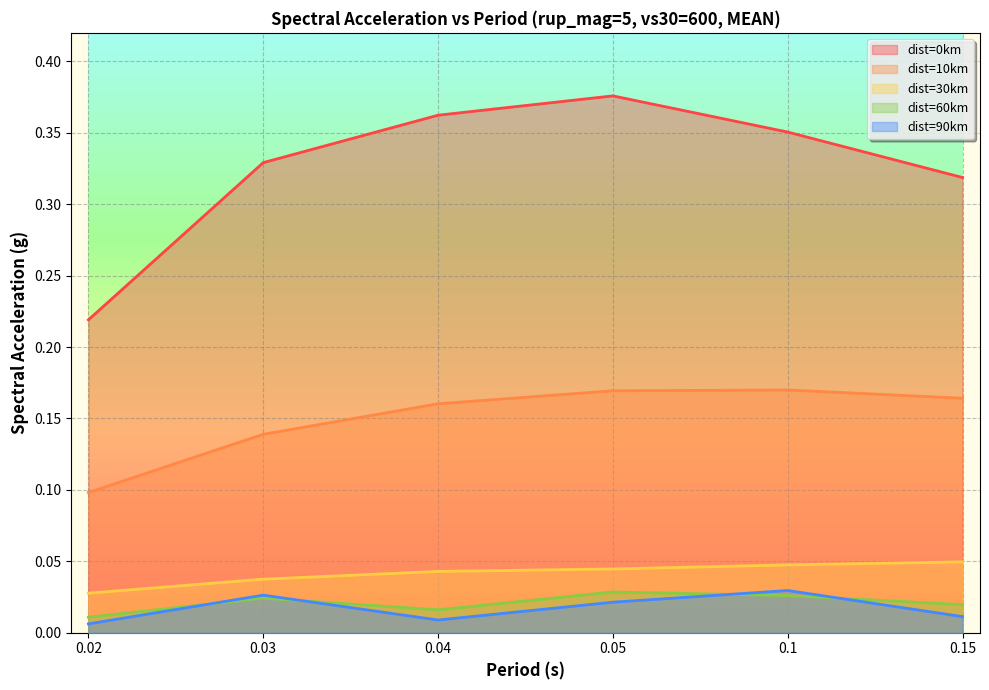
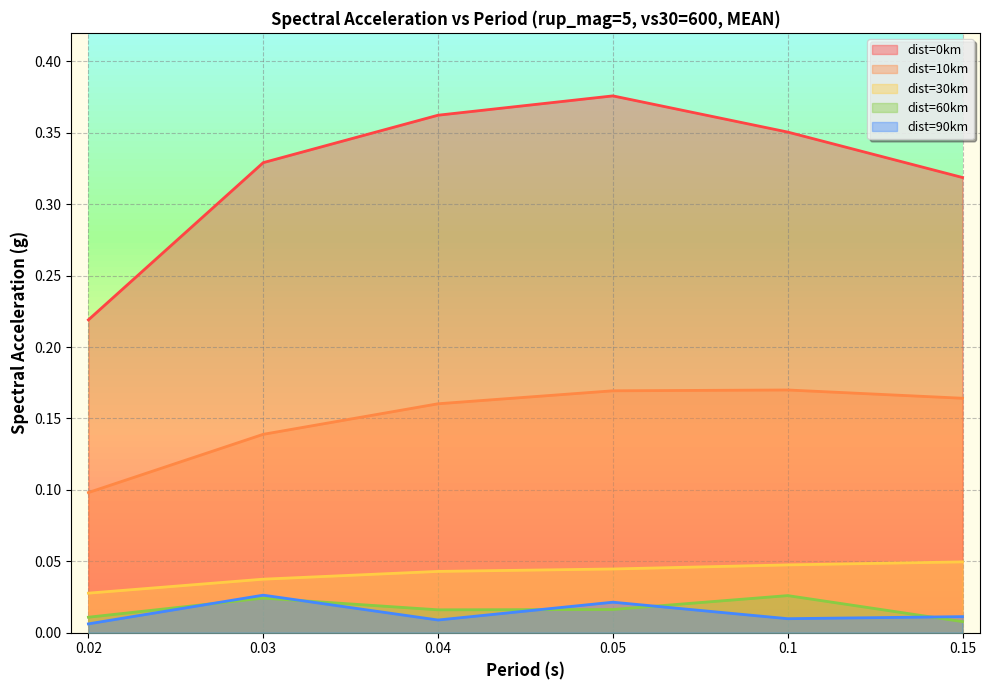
dist=60km, 0.05: 0.028 -> 0.016
dist=90km, 0.1: 0.030 -> 0.010
dist=60km, 0.15: 0.020 -> 0.008
